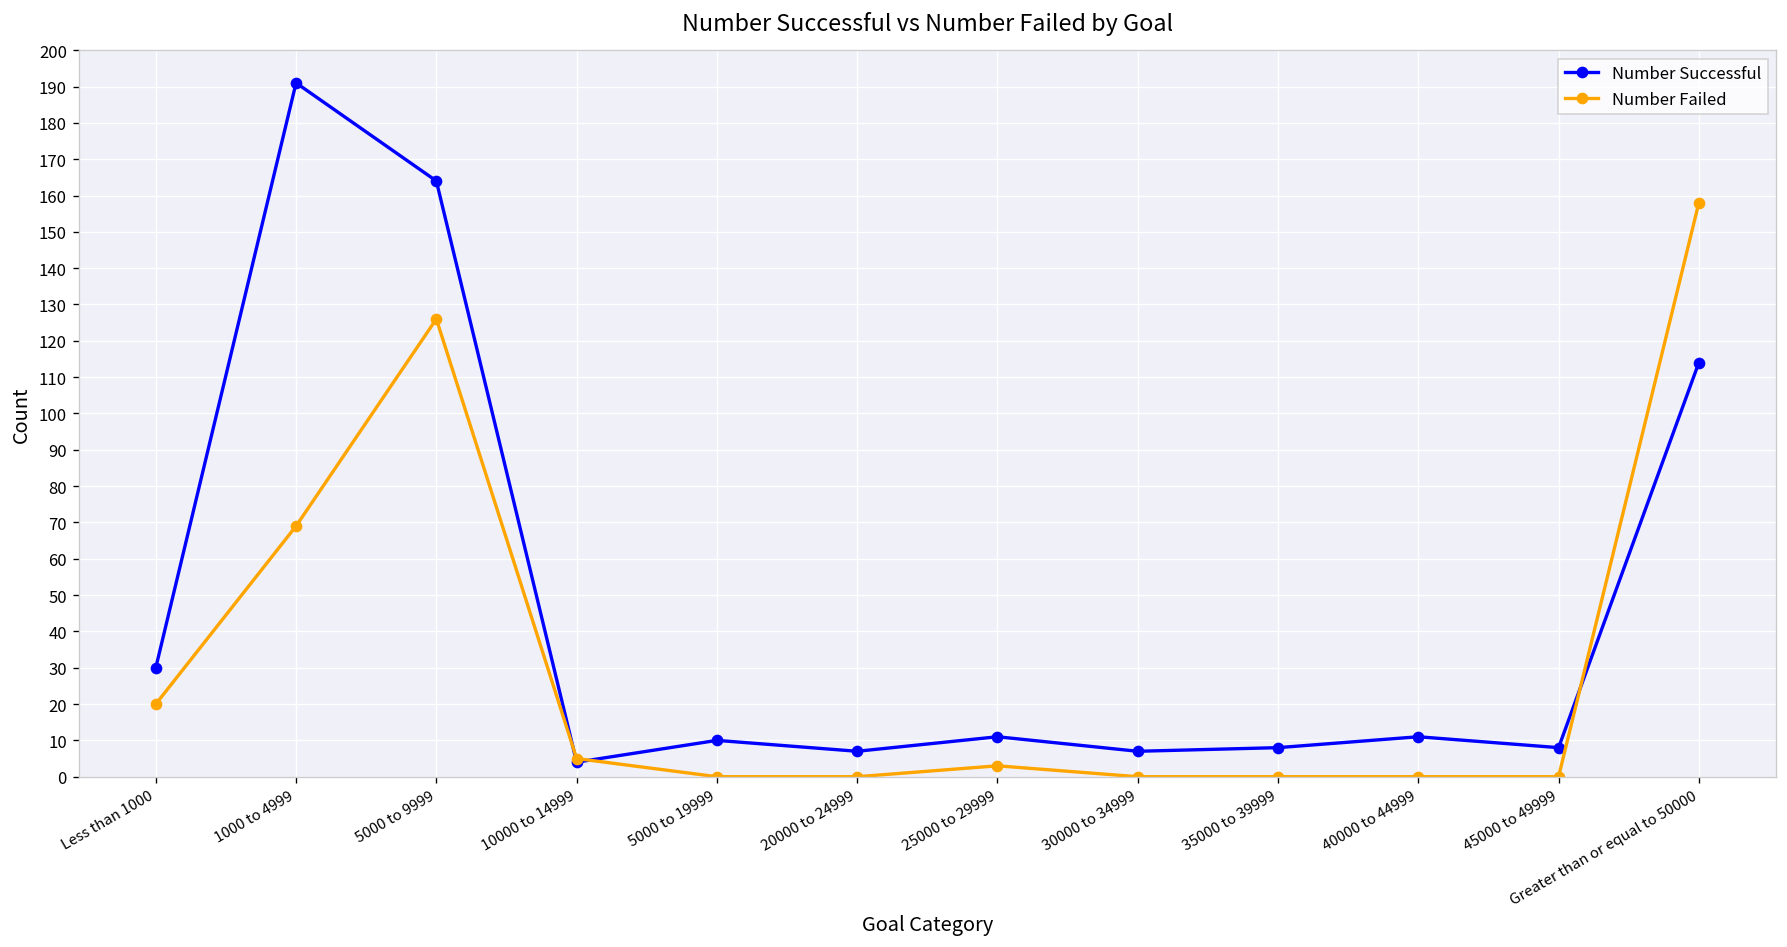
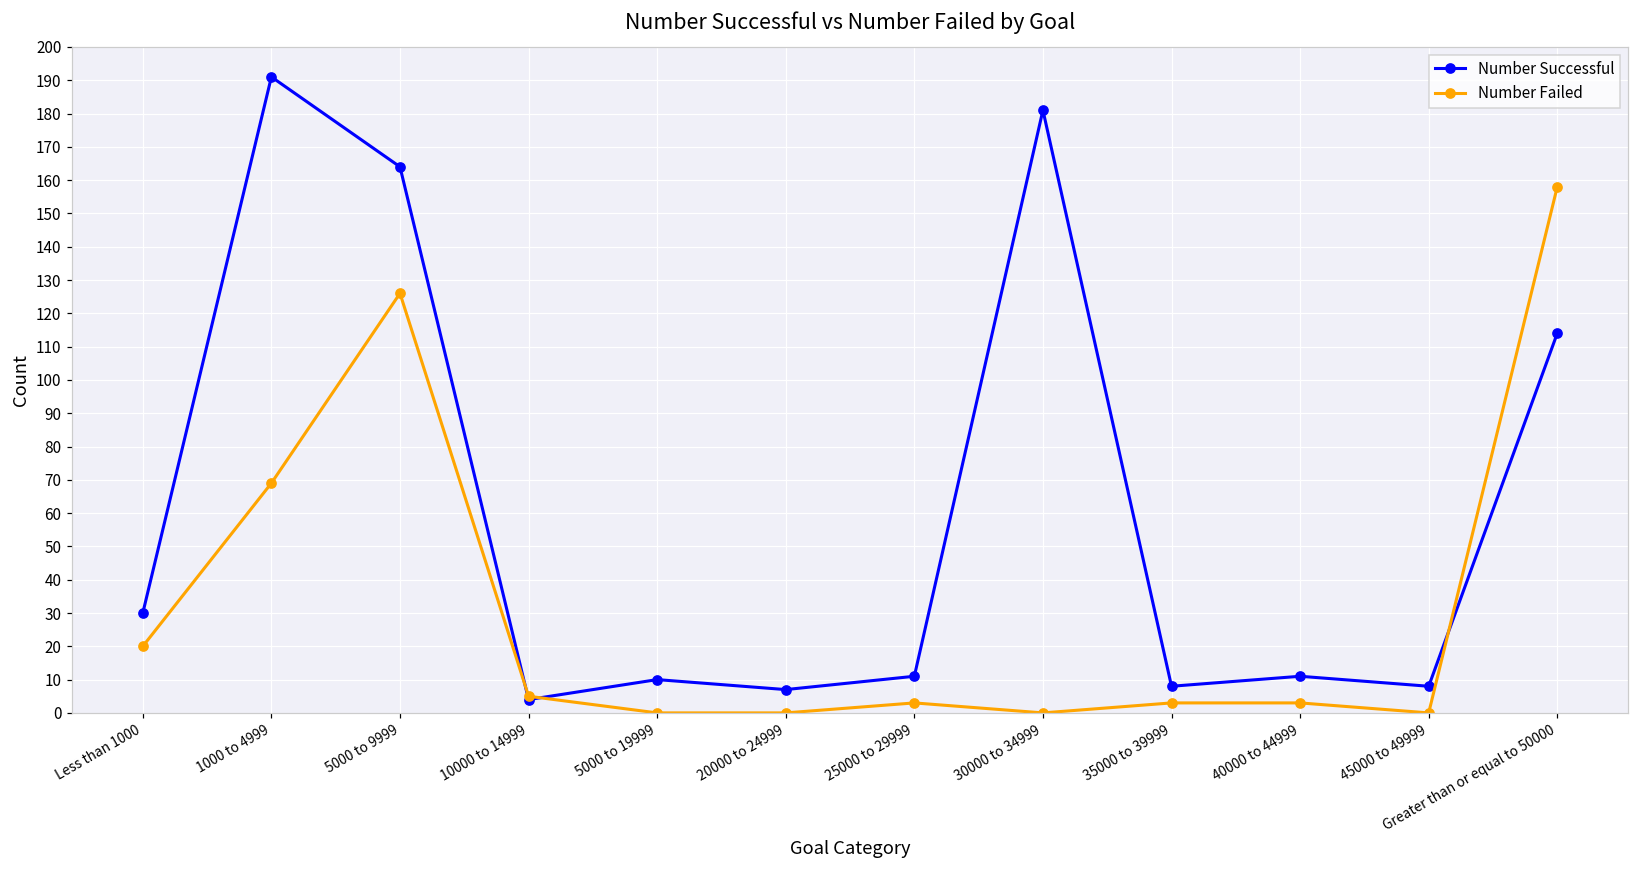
Number Successful, 30000 to 34999: 7 -> 181
Number Failed, 35000 to 39999: 0 -> 3
Number Failed, 40000 to 44999: 0 -> 3
